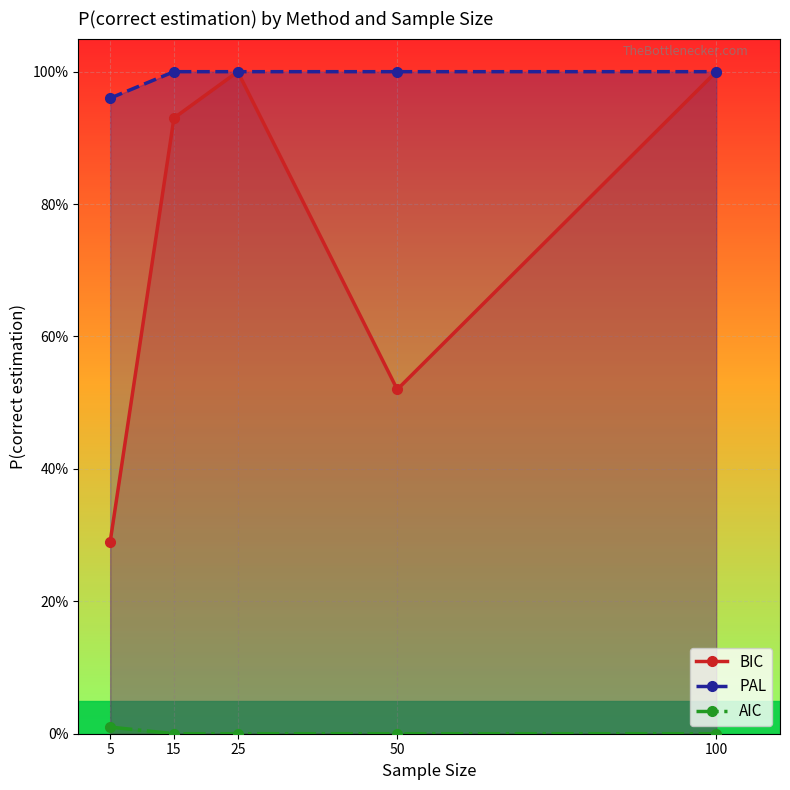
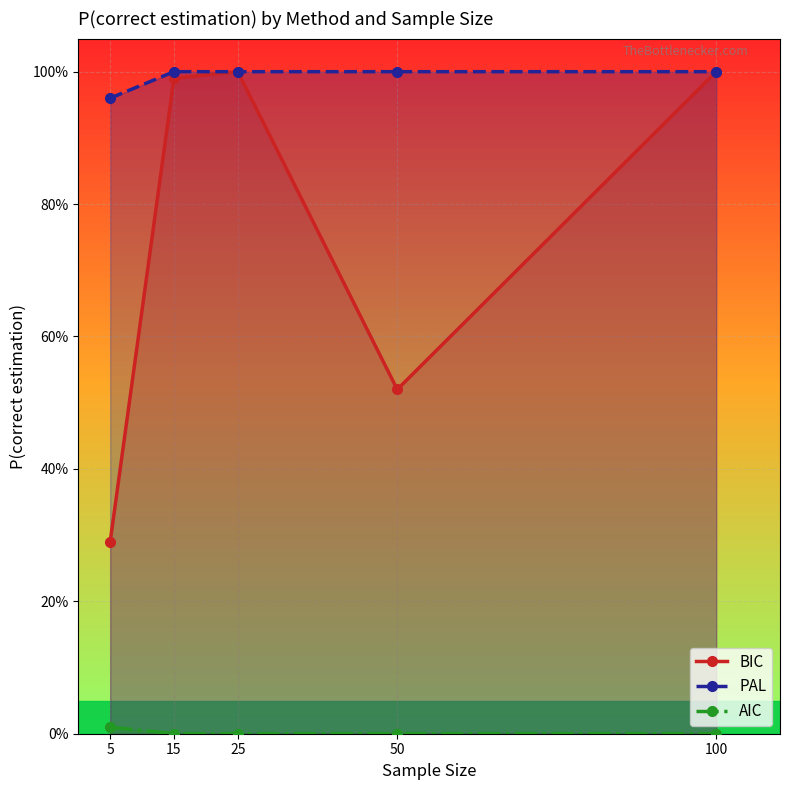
BIC, 15: 93% -> 99%
